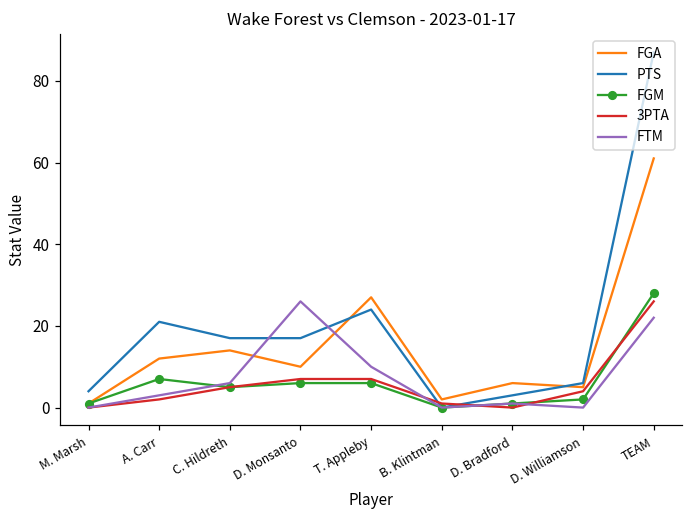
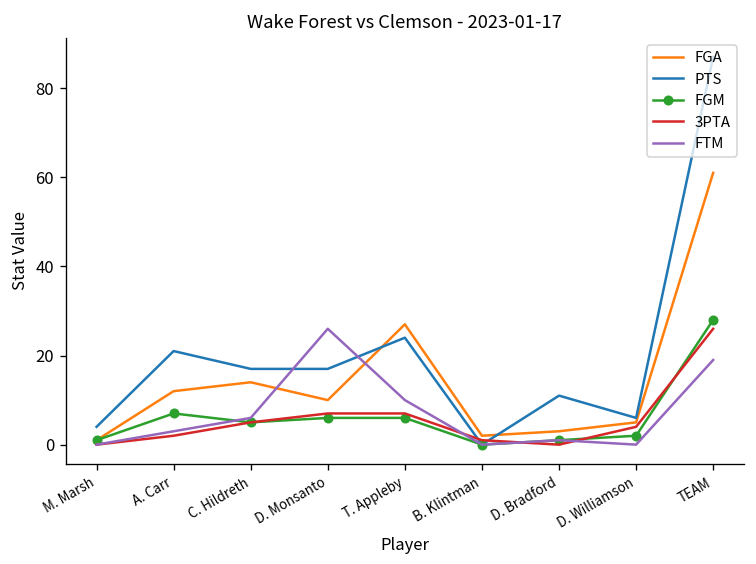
FGA, D. Bradford: 6 -> 3
PTS, D. Bradford: 3 -> 11
FTM, TEAM: 22 -> 19
